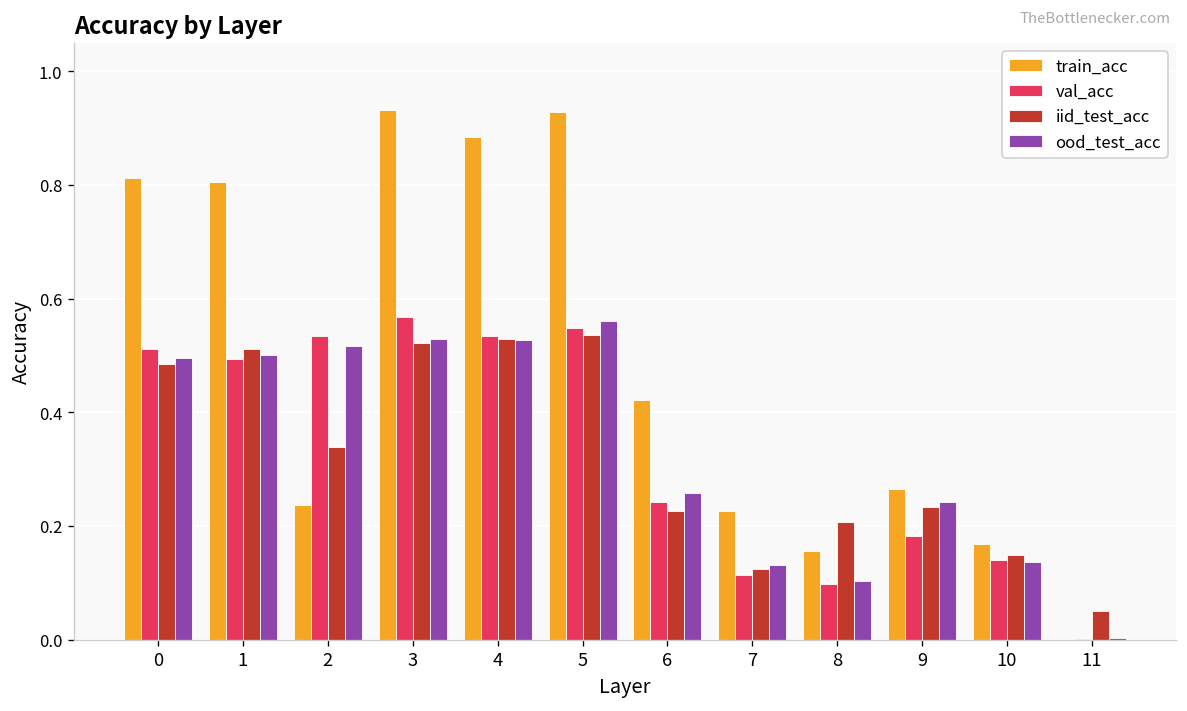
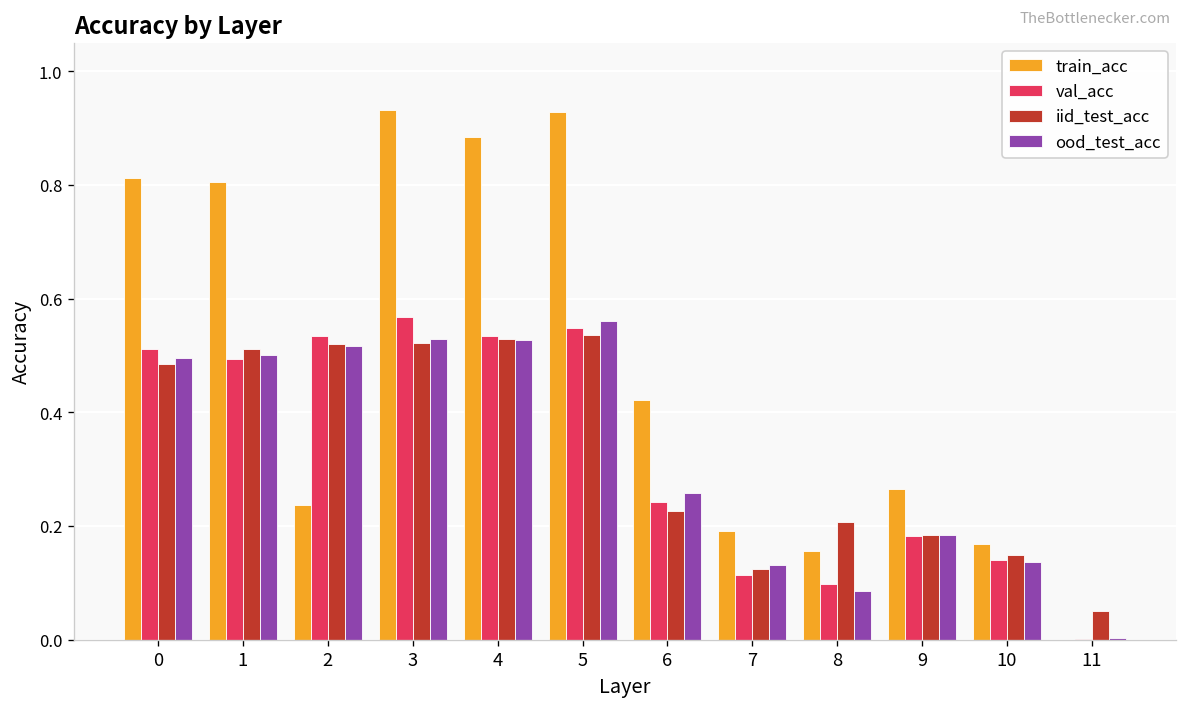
iid_test_acc, 2: 0.34 -> 0.52
train_acc, 7: 0.23 -> 0.19
ood_test_acc, 8: 0.10 -> 0.09
iid_test_acc, 9: 0.23 -> 0.19
ood_test_acc, 9: 0.24 -> 0.18
